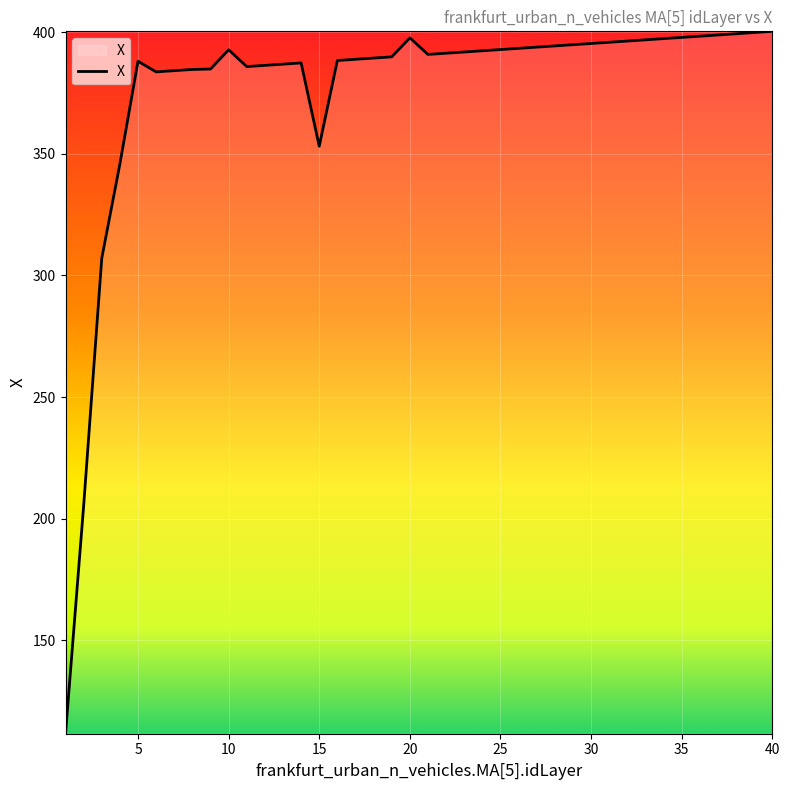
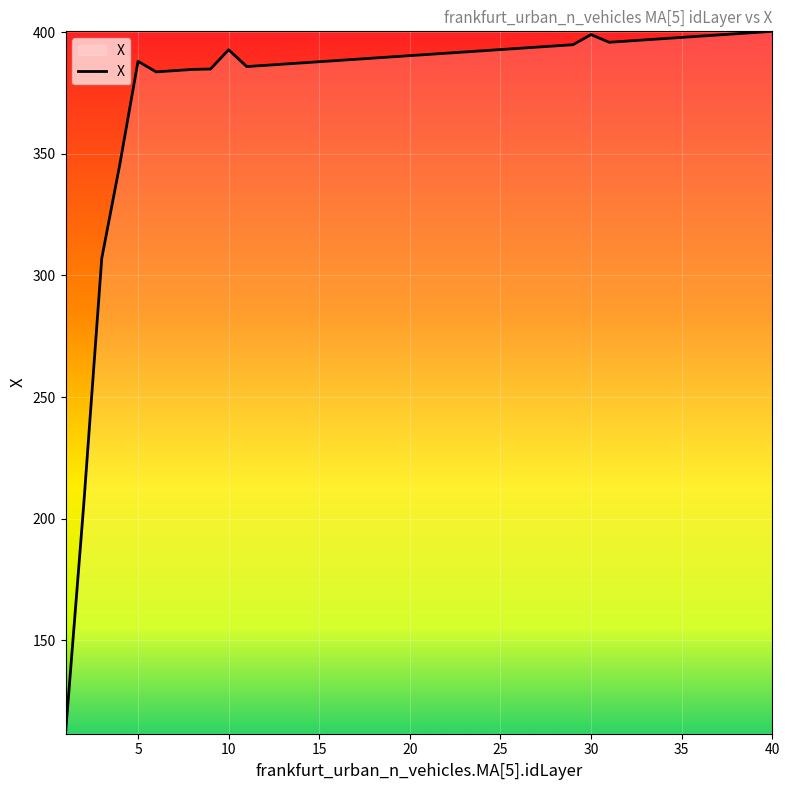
15: 353 -> 388
20: 398 -> 390
30: 395 -> 399
